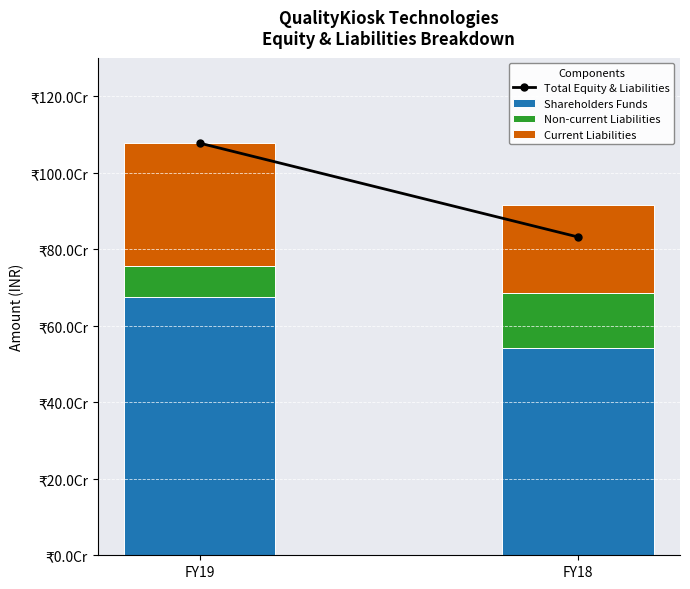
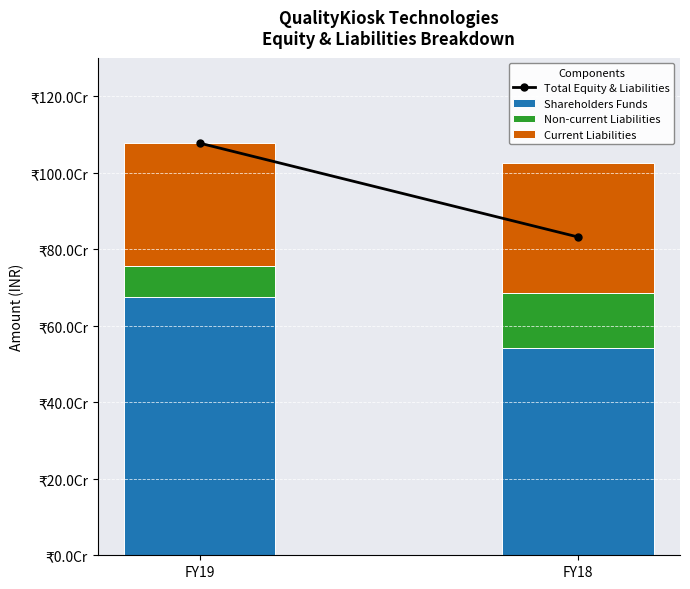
Current Liabilities, FY18: ₹23Cr -> ₹34Cr
